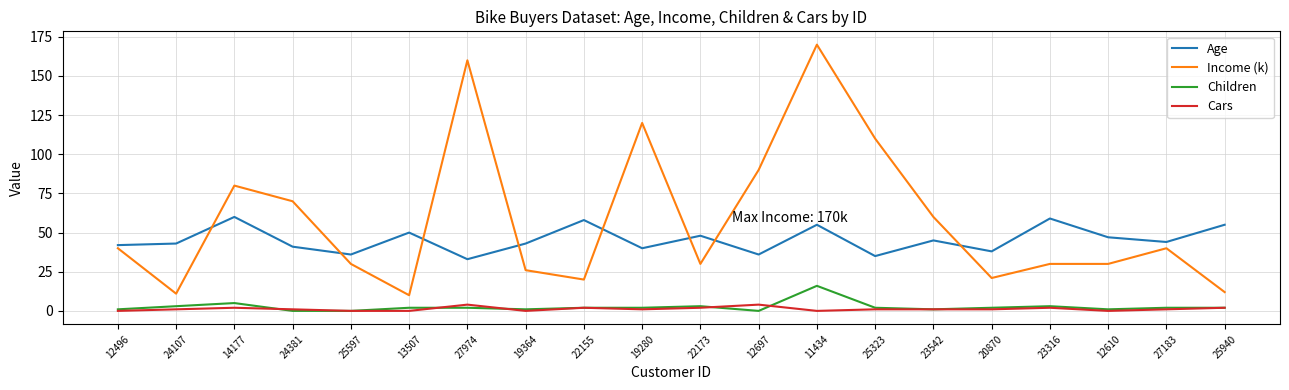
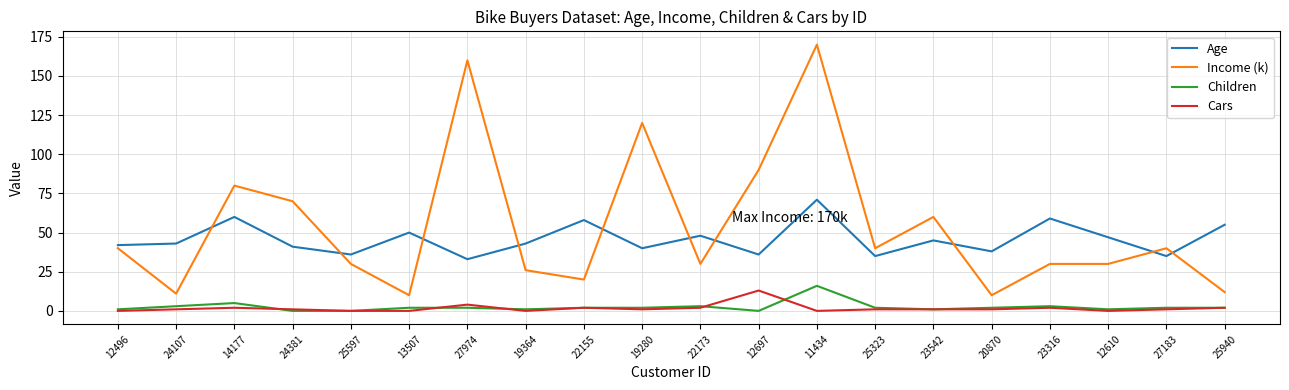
Cars, 12697: 4 -> 13
Age, 11434: 55 -> 71
Income (k), 25323: 110 -> 40
Income (k), 20870: 21 -> 10
Age, 27183: 44 -> 35
